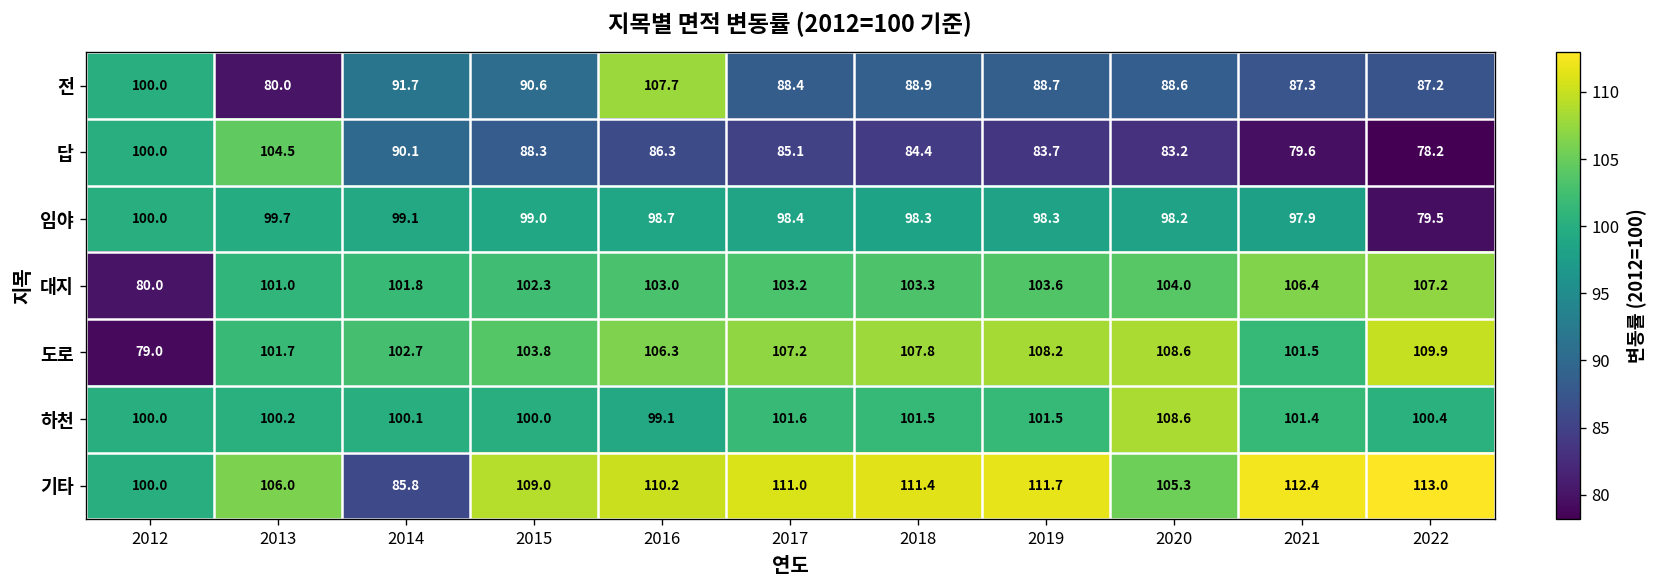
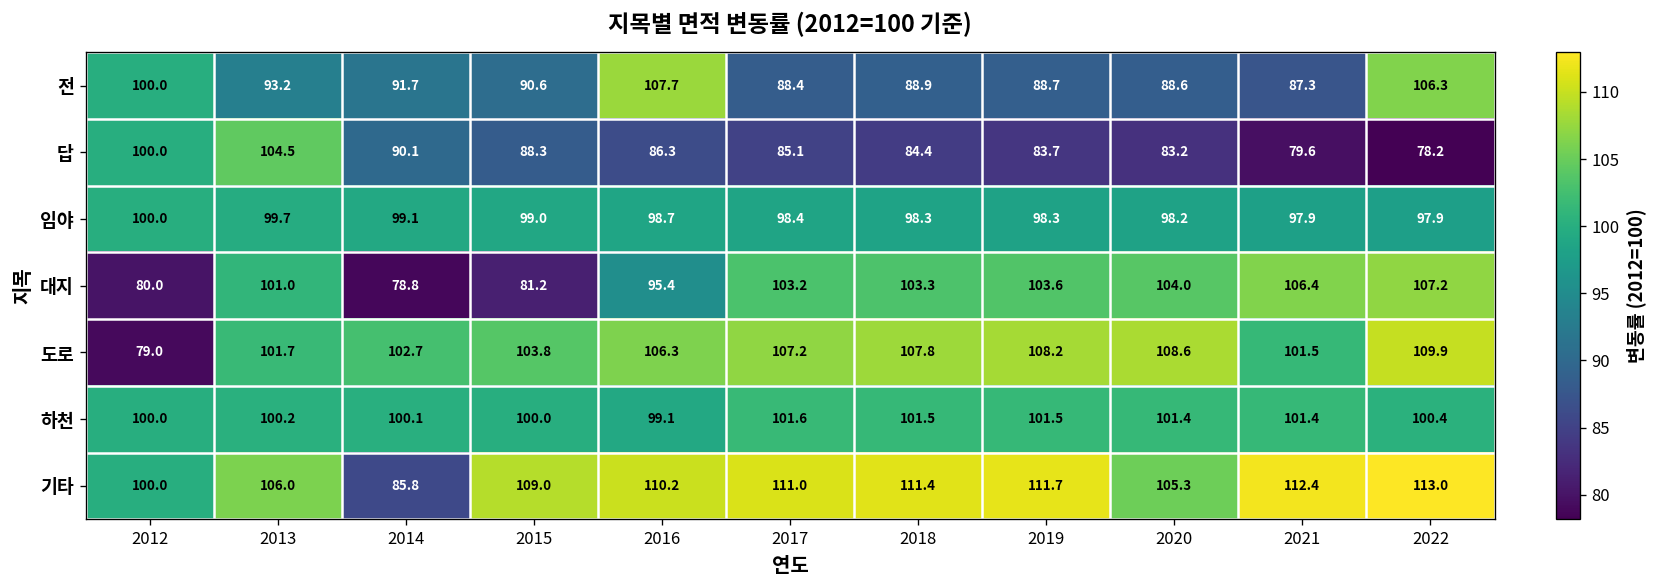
전, 2013: 80.0 -> 93.2
전, 2022: 87.2 -> 106.3
임야, 2022: 79.5 -> 97.9
대지, 2014: 101.8 -> 78.8
대지, 2015: 102.3 -> 81.2
대지, 2016: 103.0 -> 95.4
하천, 2020: 108.6 -> 101.4
